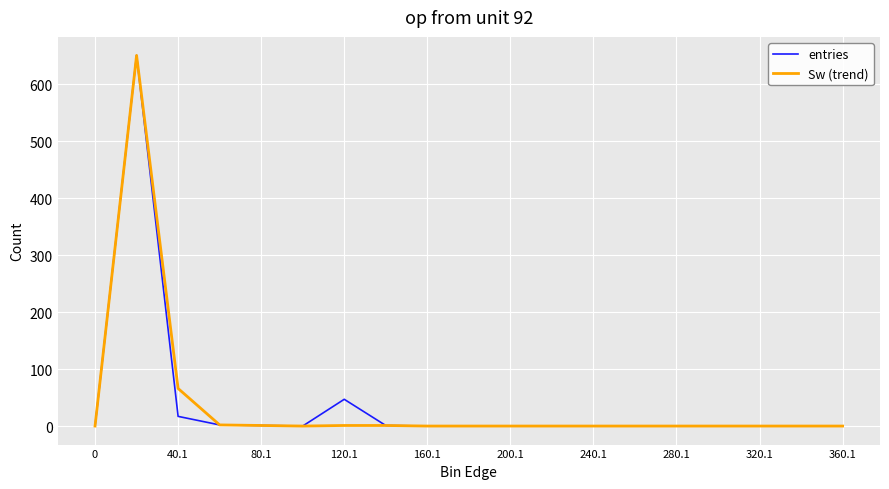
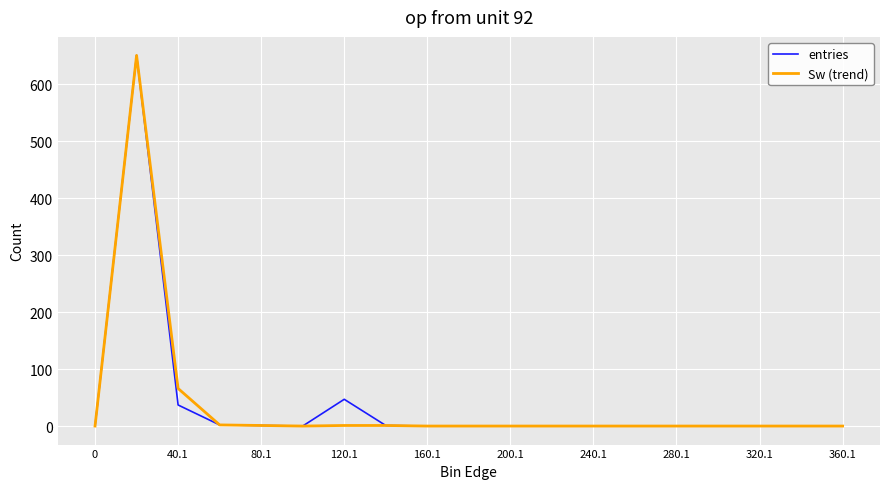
entries, 40.1: 20 -> 40
